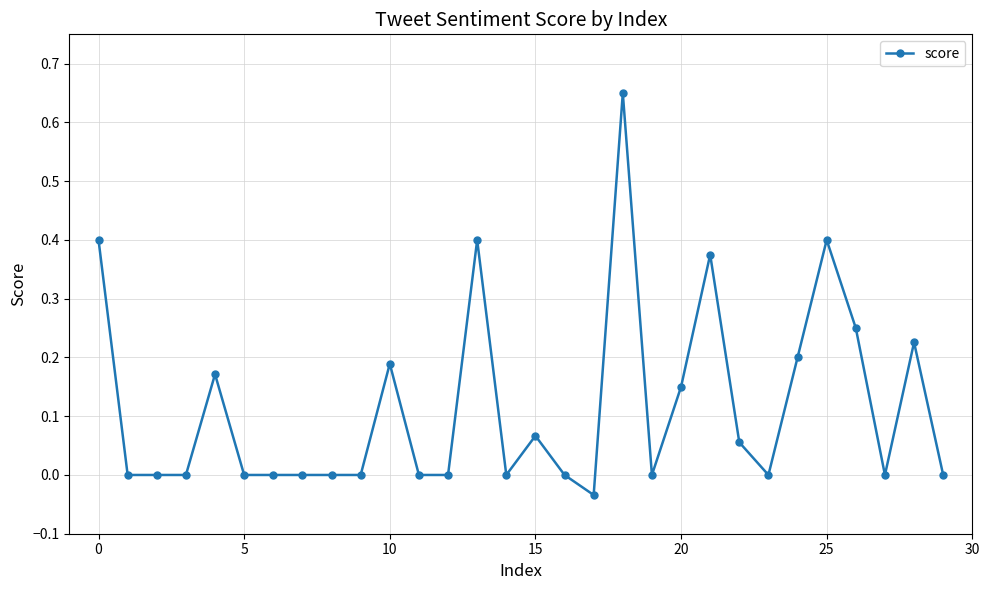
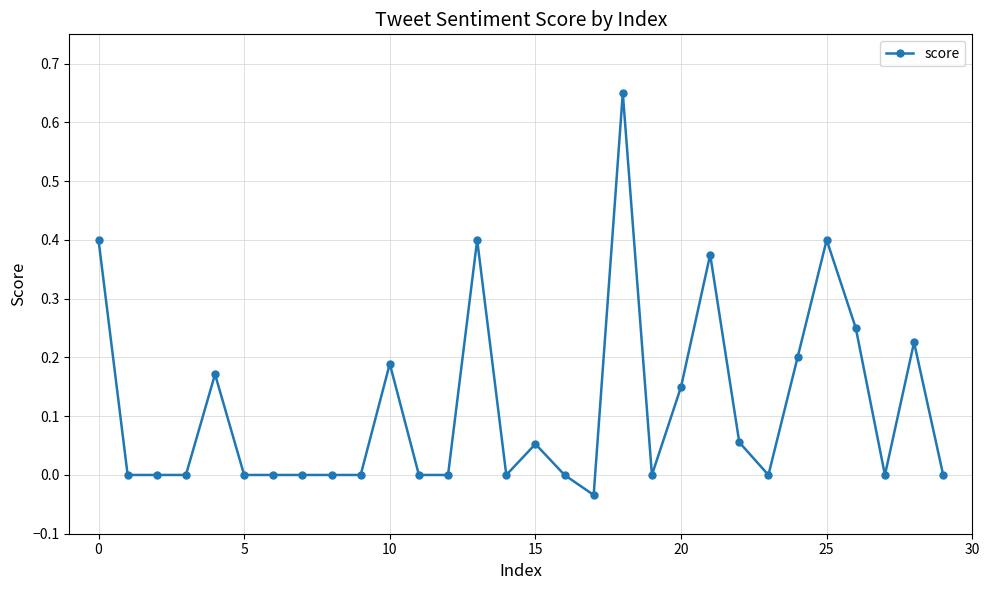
15: 0.07 -> 0.05
